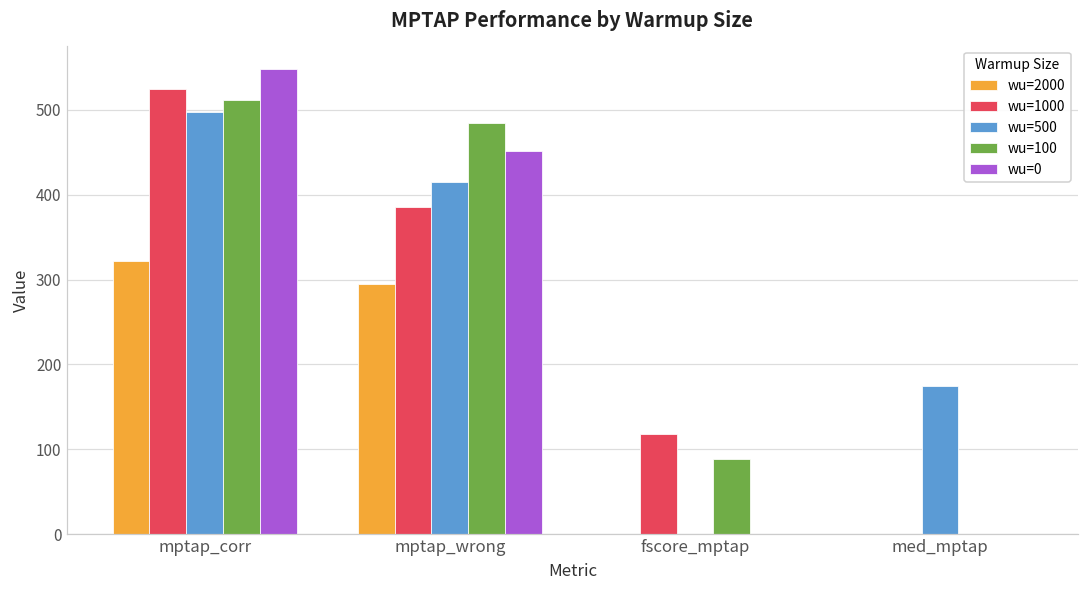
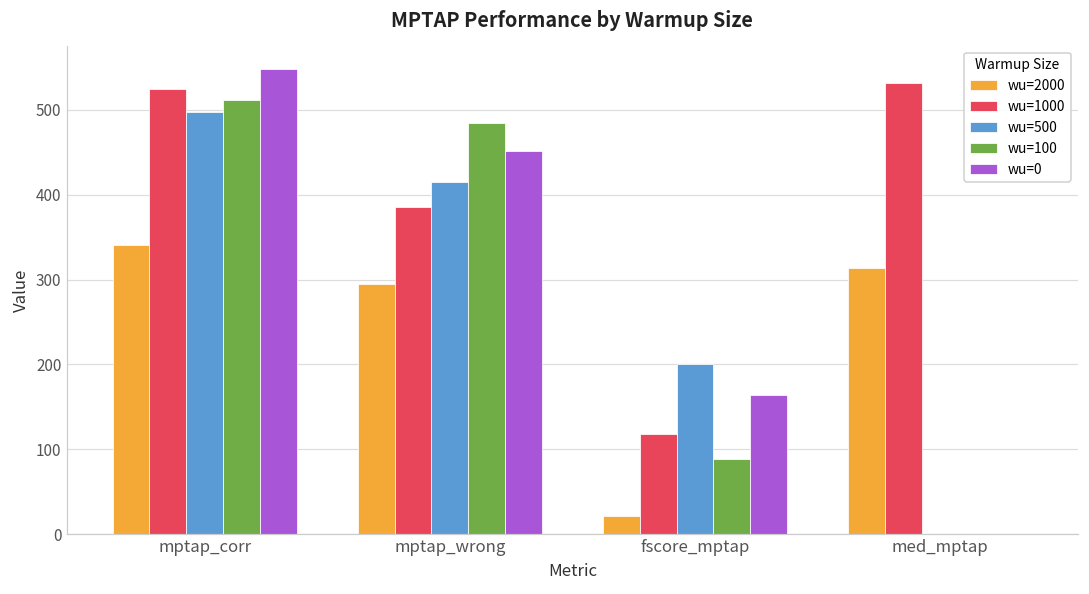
wu=2000, mptap_corr: 320 -> 340
wu=2000, fscore_mptap: 0 -> 20
wu=500, fscore_mptap: 0 -> 200
wu=0, fscore_mptap: 0 -> 160
wu=2000, med_mptap: 0 -> 310
wu=1000, med_mptap: 0 -> 530
wu=500, med_mptap: 170 -> 0
